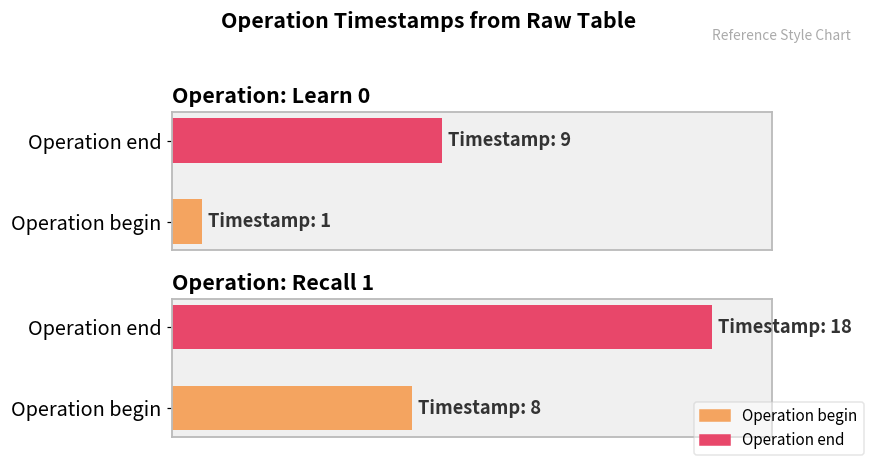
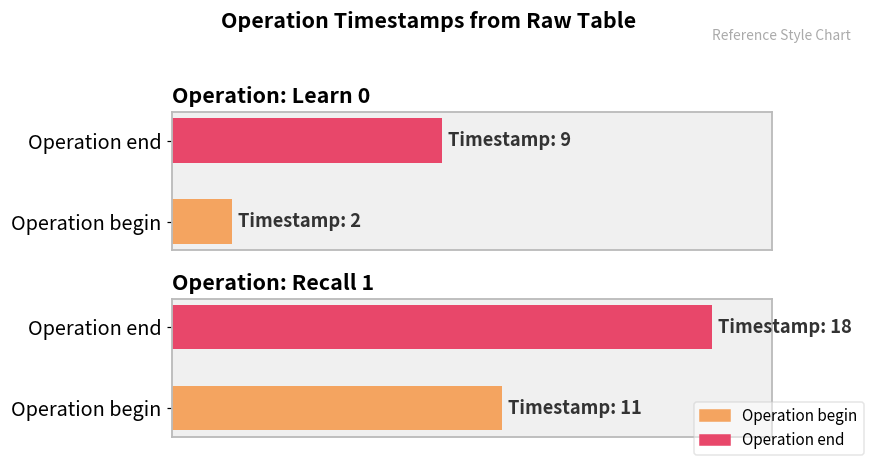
Operation: Learn 0, Operation begin: 1 -> 2
Operation: Recall 1, Operation begin: 8 -> 11
